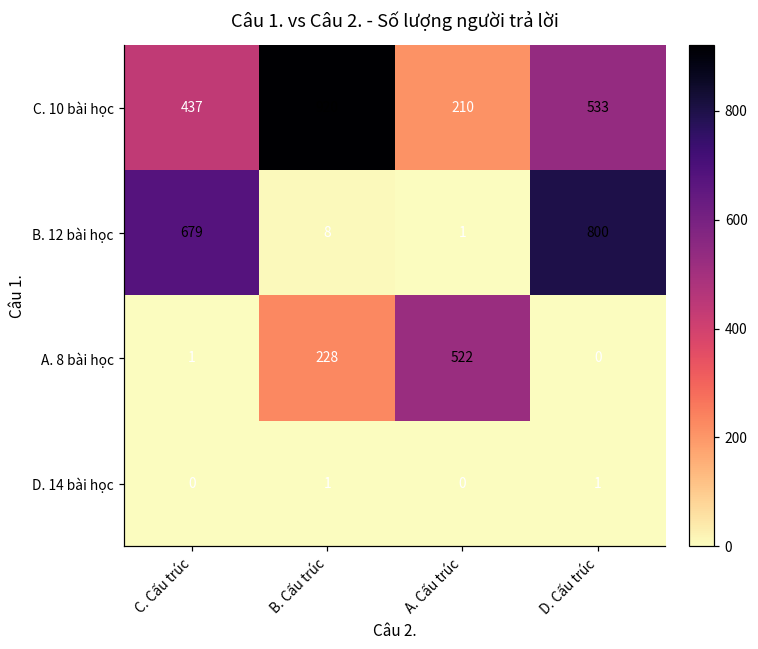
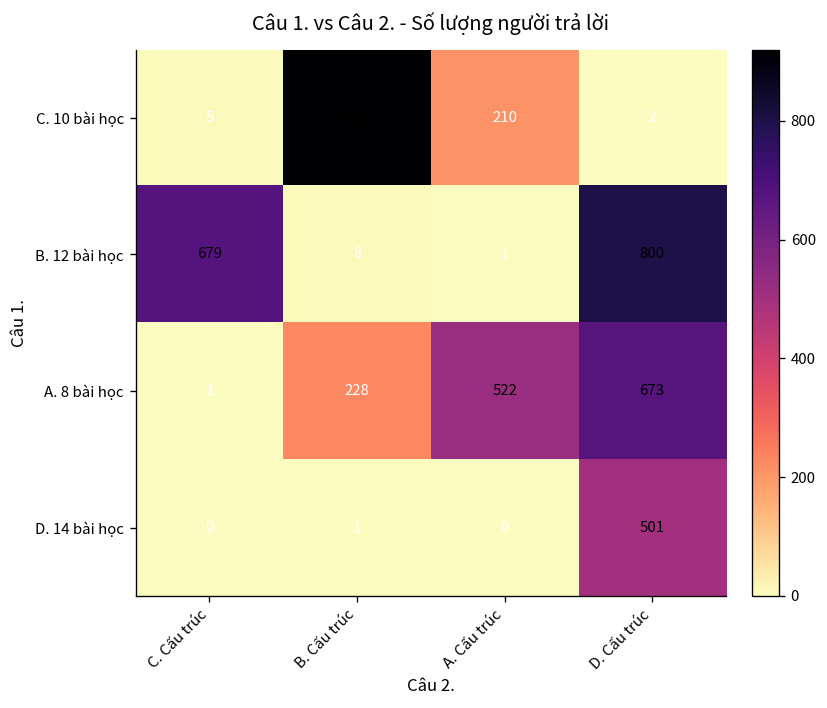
C. 10 bài học, C. Cấu trúc: 437 -> 5
C. 10 bài học, D. Cấu trúc: 533 -> 2
A. 8 bài học, D. Cấu trúc: 0 -> 673
D. 14 bài học, D. Cấu trúc: 1 -> 501
